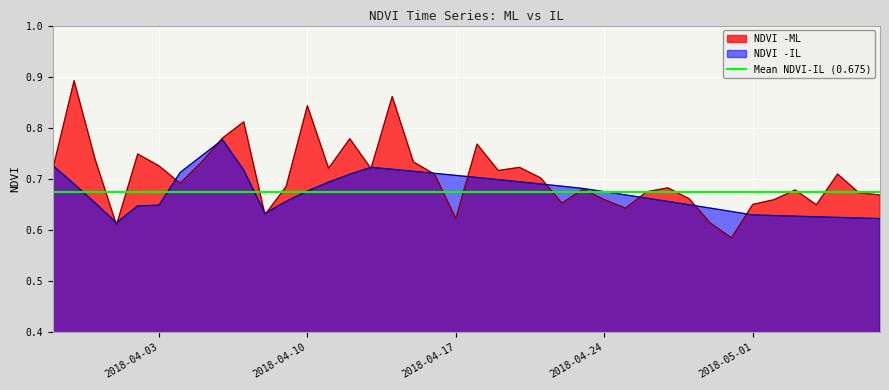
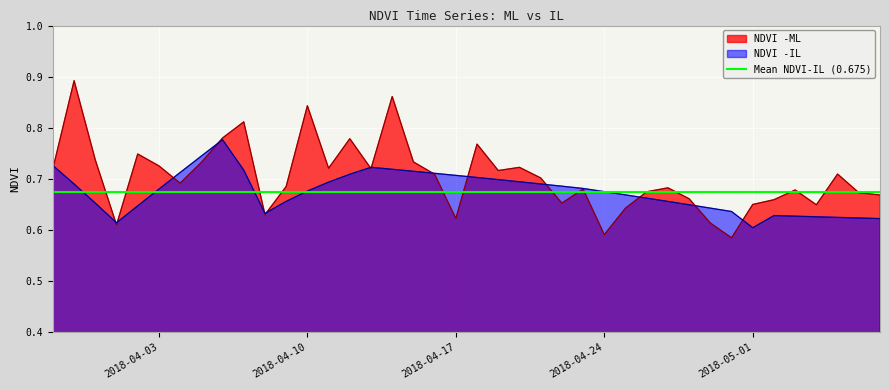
NDVI -IL, 2018-04-03: 0.65 -> 0.68
NDVI -ML, 2018-04-24: 0.66 -> 0.59
NDVI -IL, 2018-05-01: 0.63 -> 0.60
